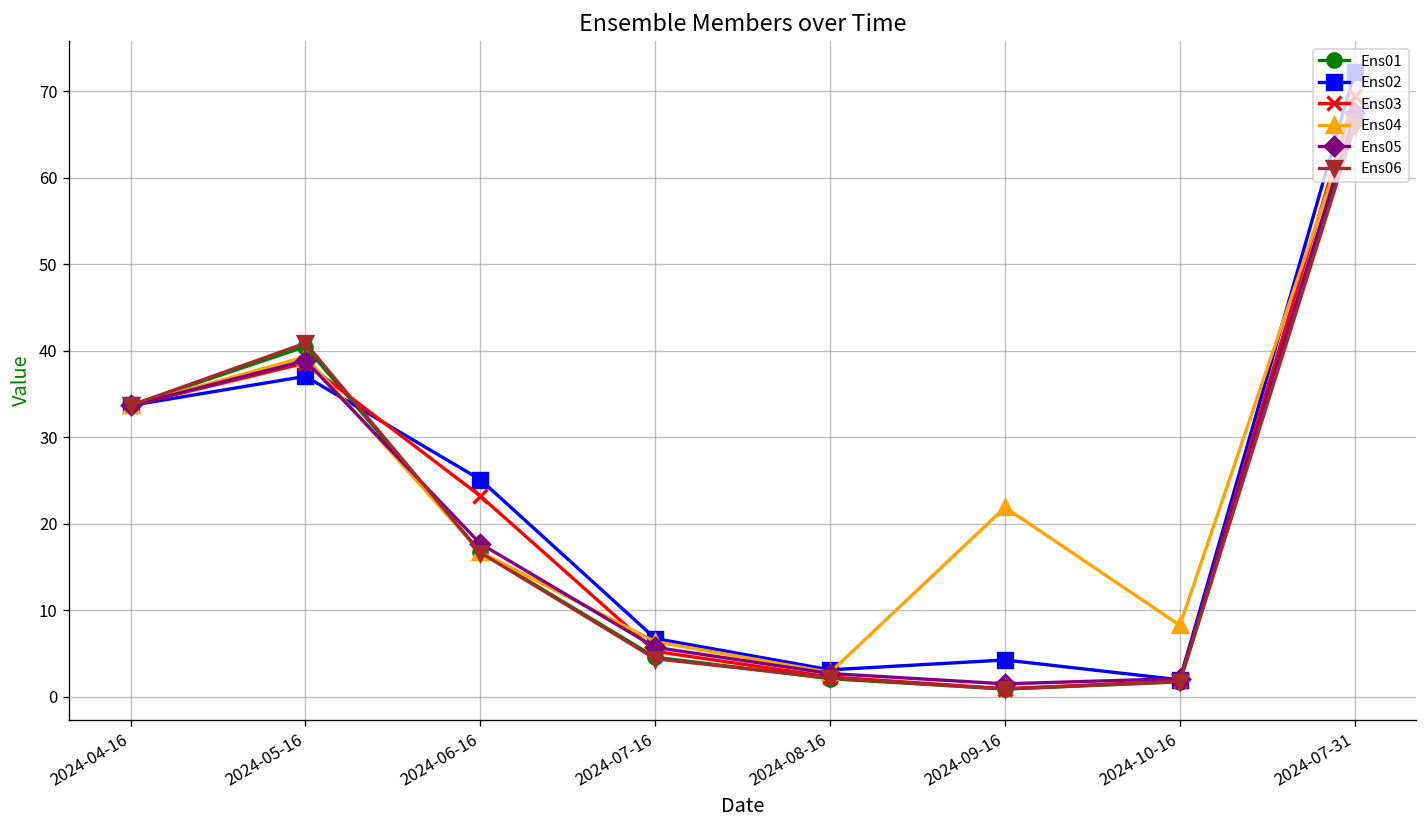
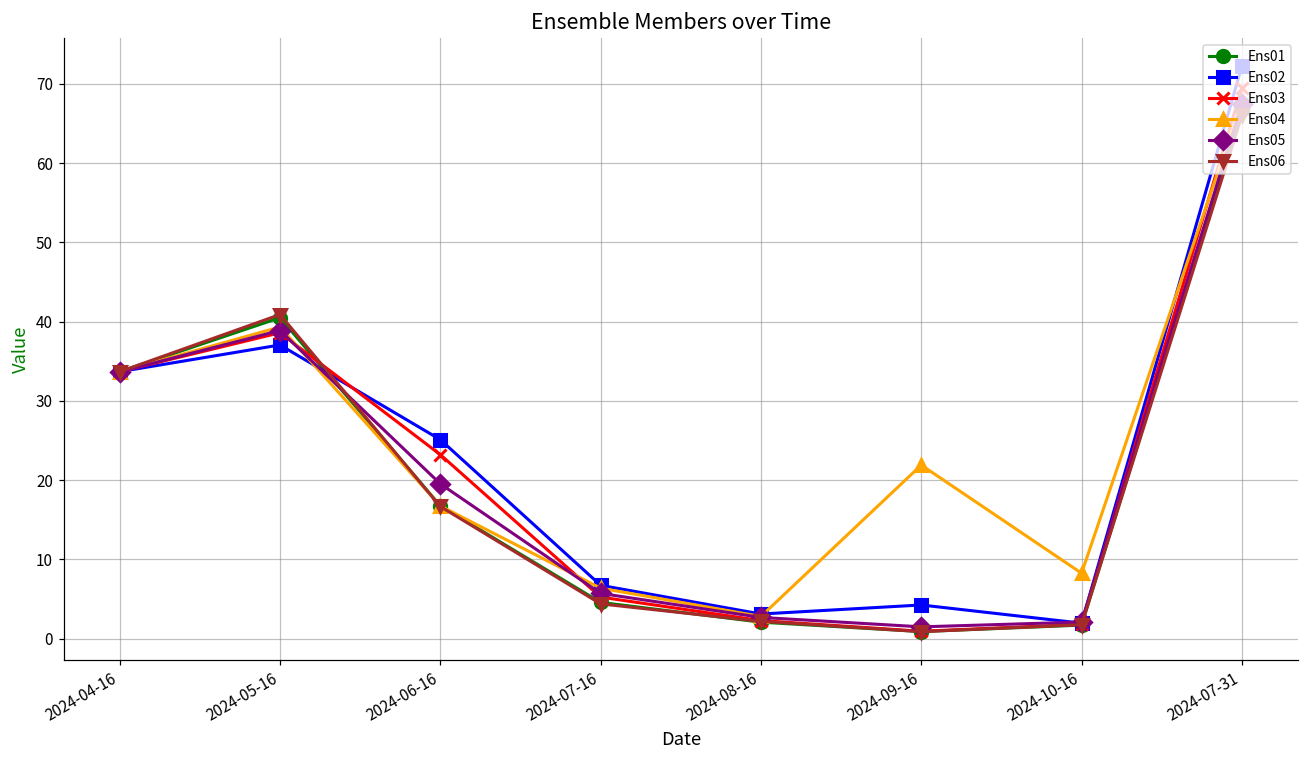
Ens05, 2024-06-16: 18 -> 20
